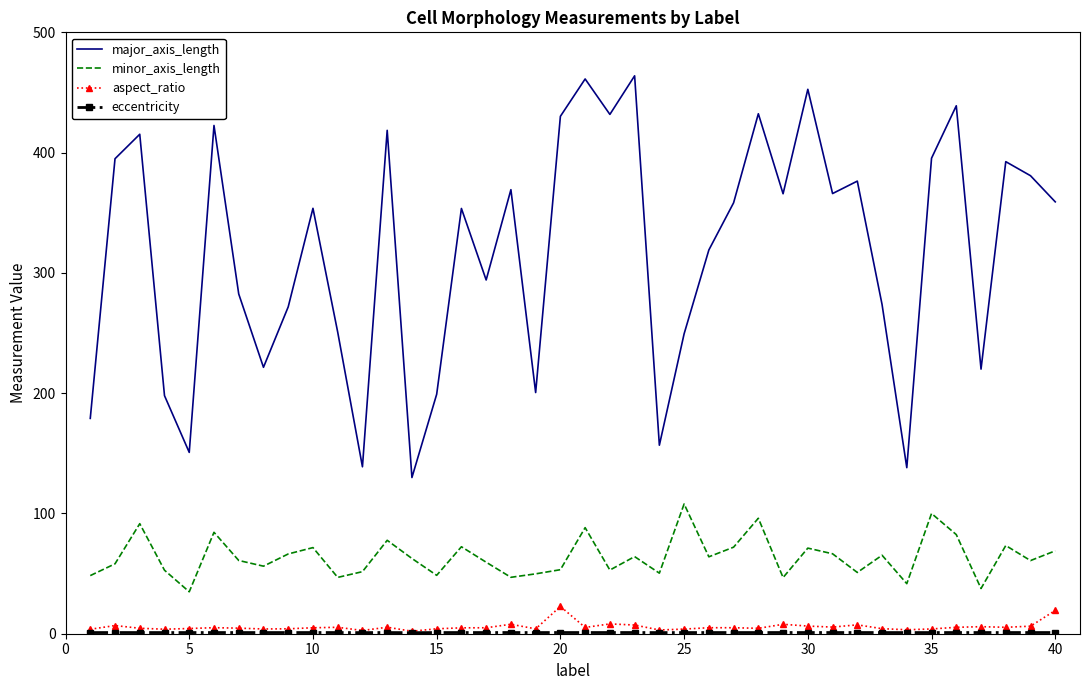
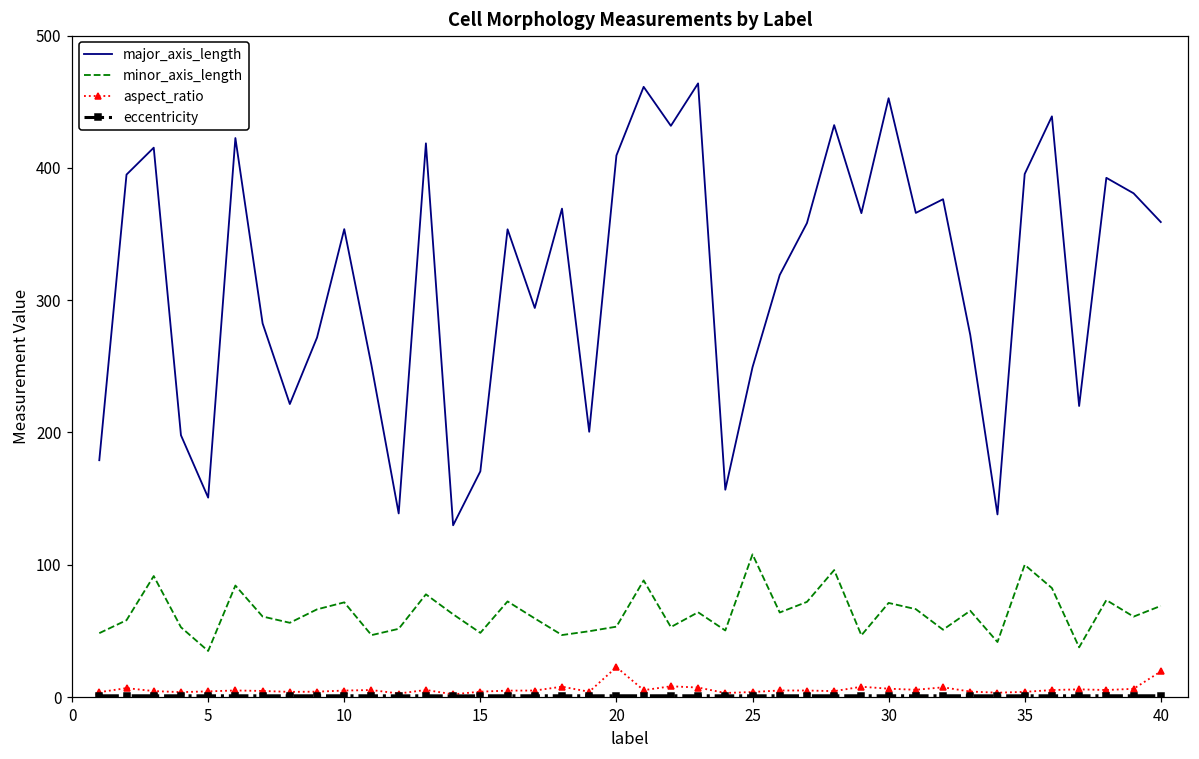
major_axis_length, 15: 199 -> 171
major_axis_length, 20: 430 -> 409
